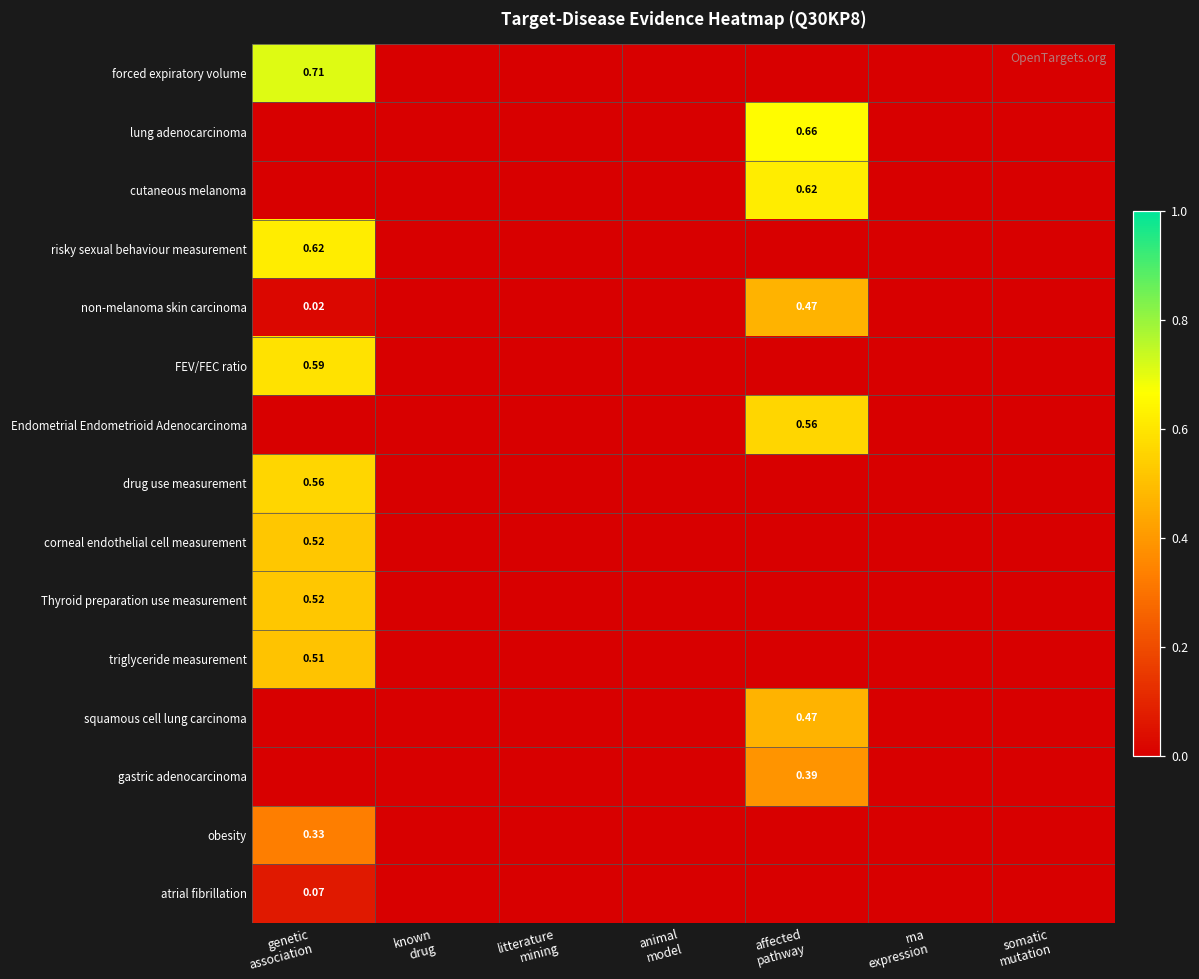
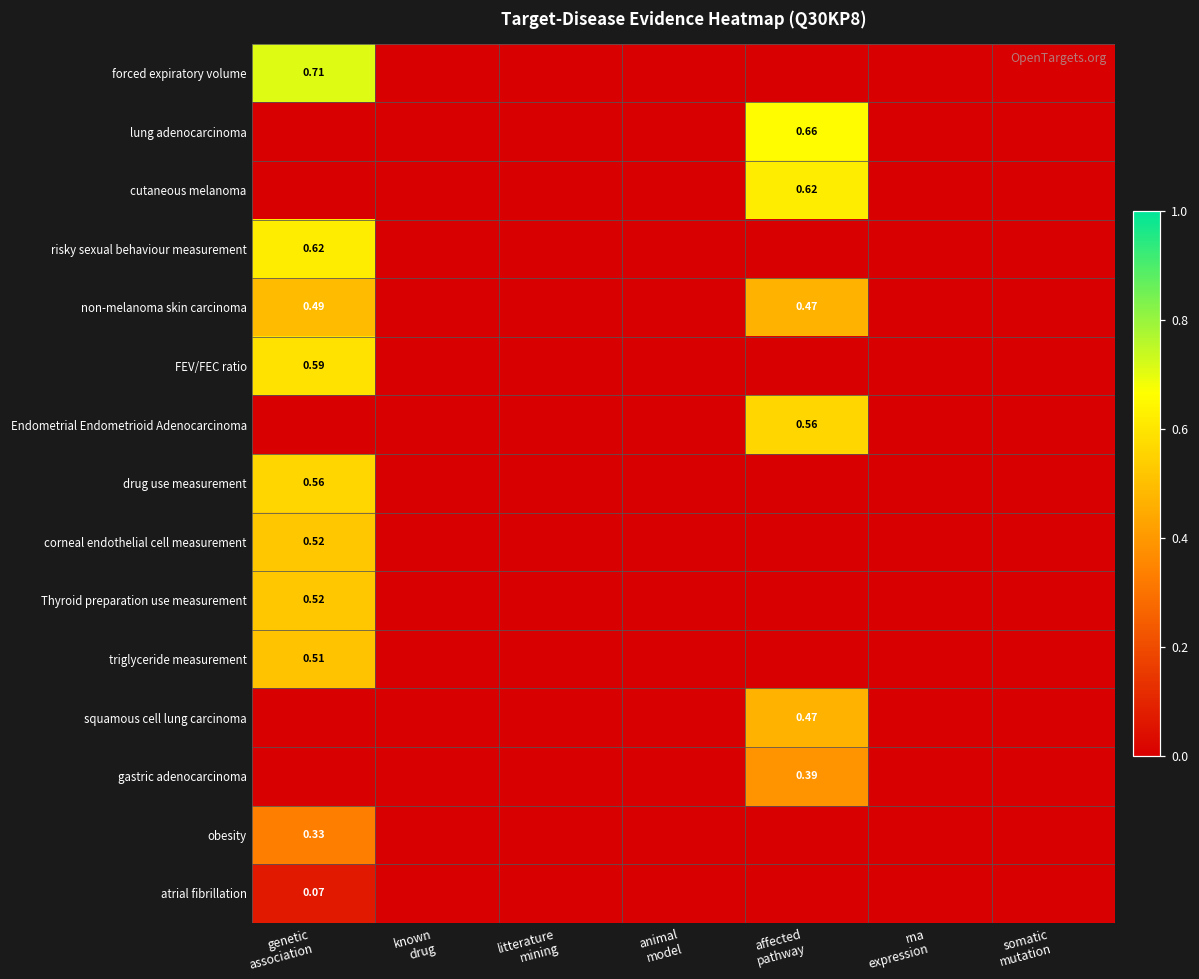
non-melanoma skin carcinoma, genetic association: 0.02 -> 0.49
